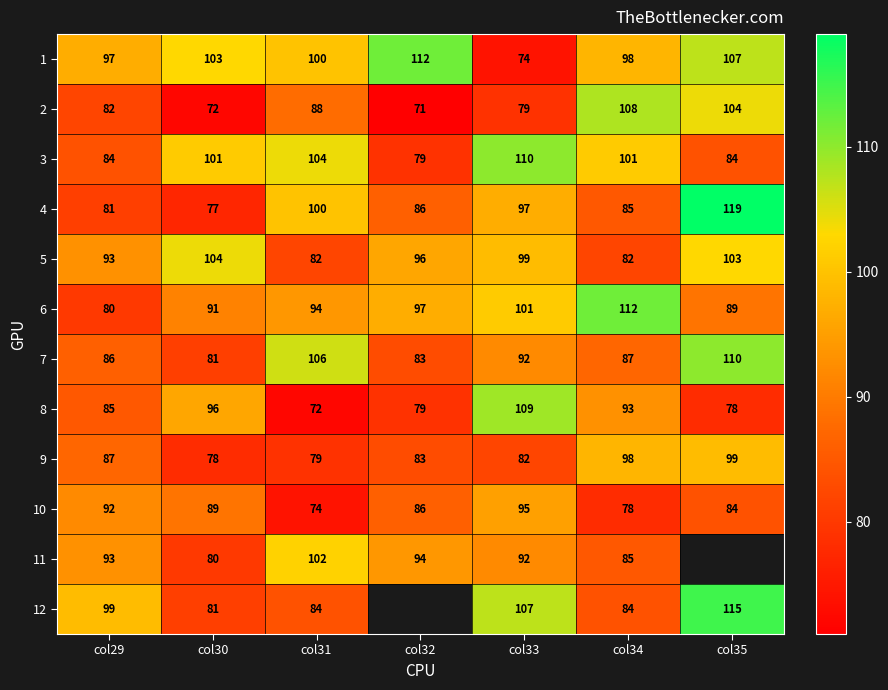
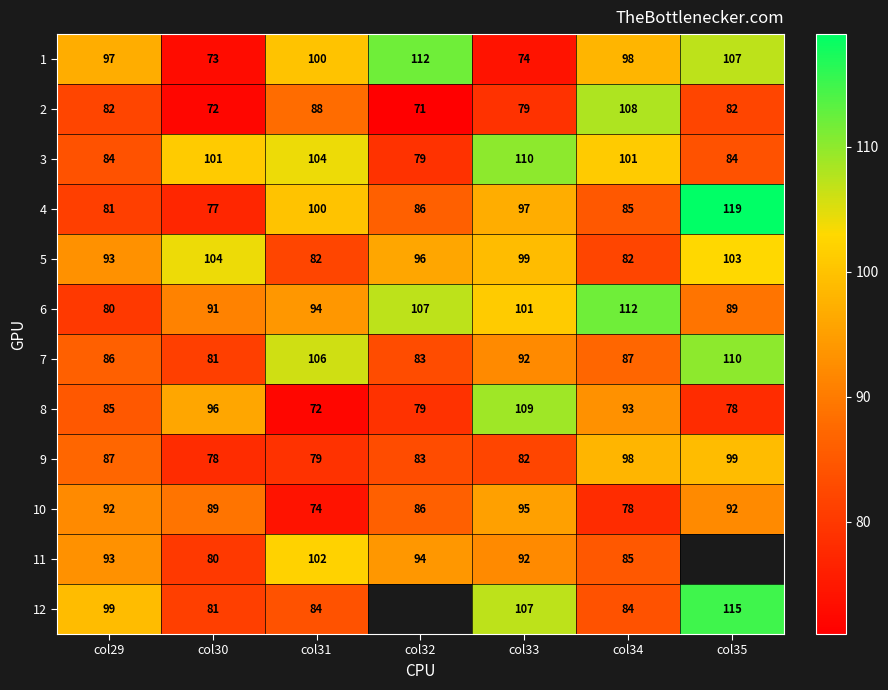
1, col30: 103 -> 73
2, col35: 104 -> 82
6, col32: 97 -> 107
10, col35: 84 -> 92
